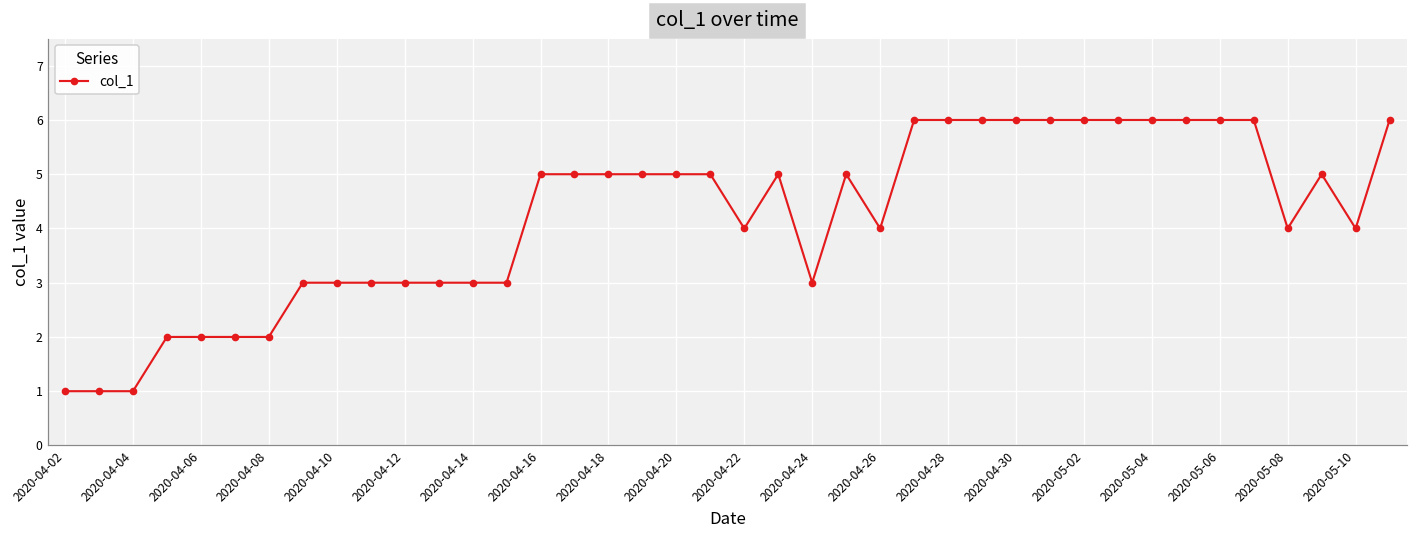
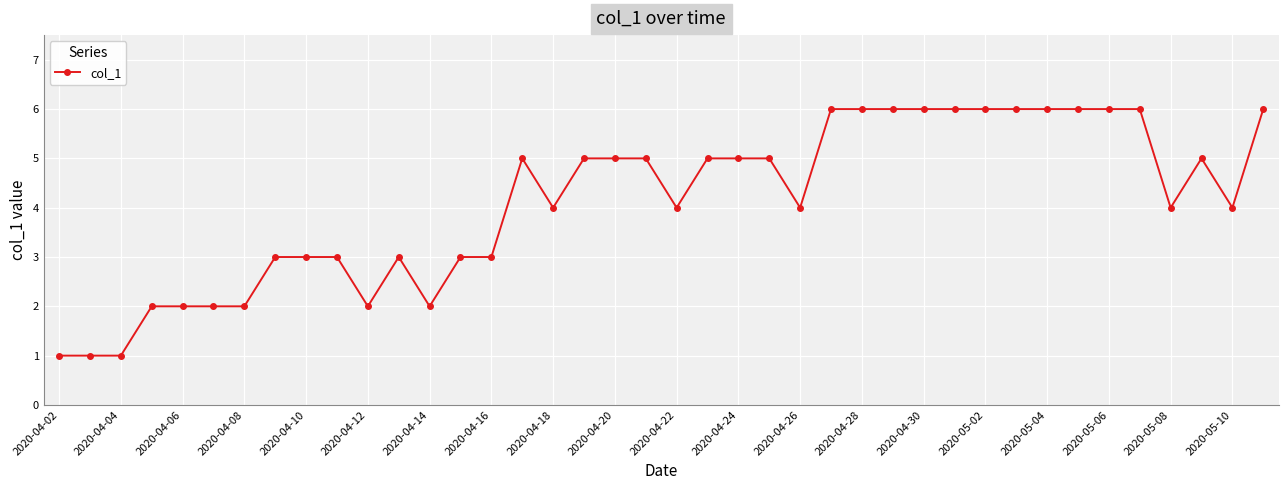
2020-04-12: 3 -> 2
2020-04-14: 3 -> 2
2020-04-16: 5 -> 3
2020-04-18: 5 -> 4
2020-04-24: 3 -> 5
